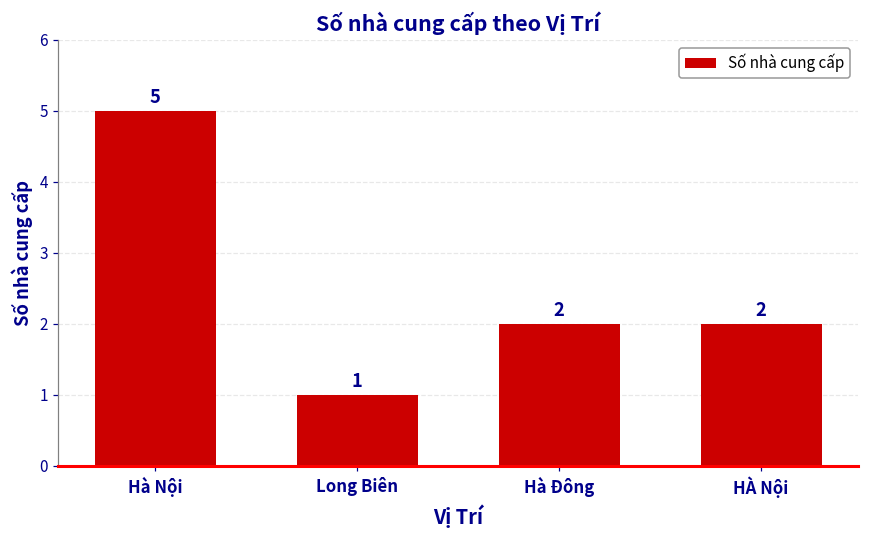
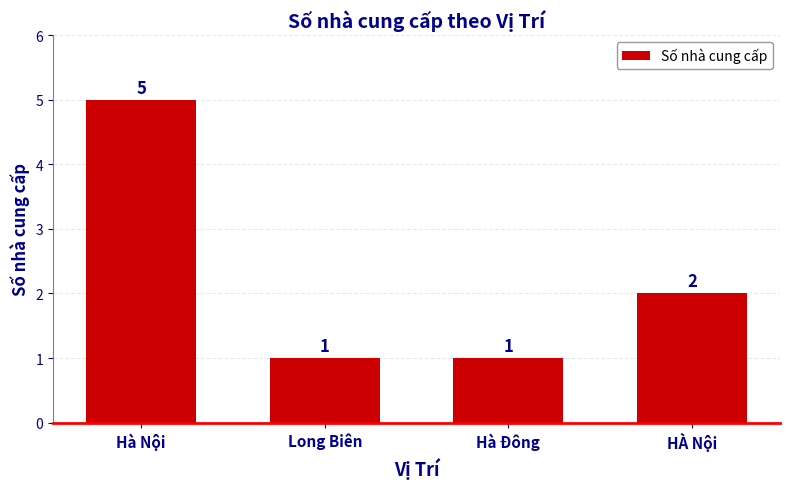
Hà Đông: 2 -> 1
